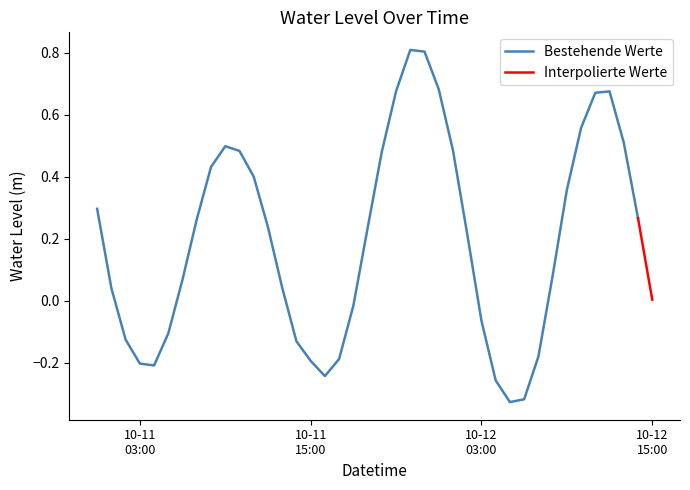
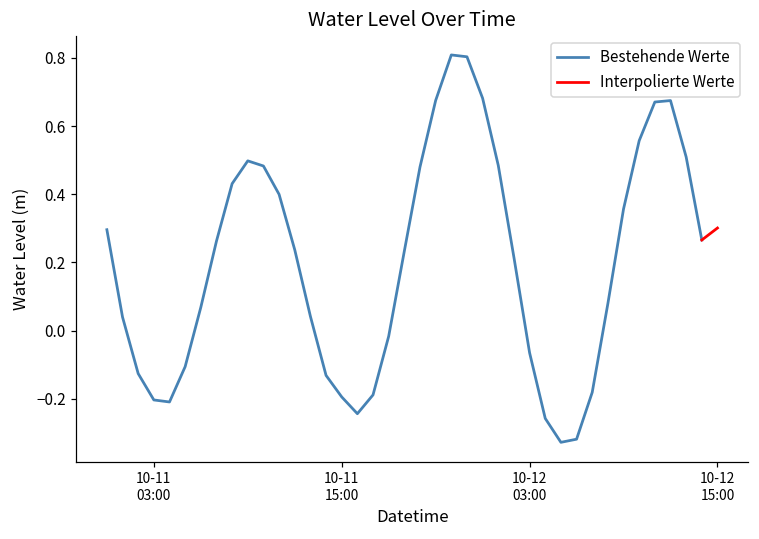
Interpolierte Werte, 10-12 15:00: 0.00 -> 0.30
